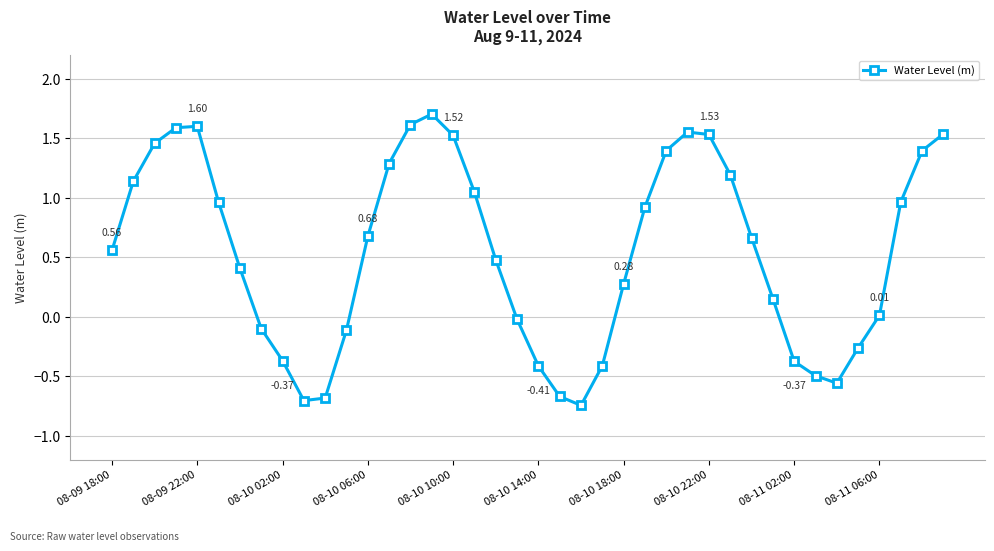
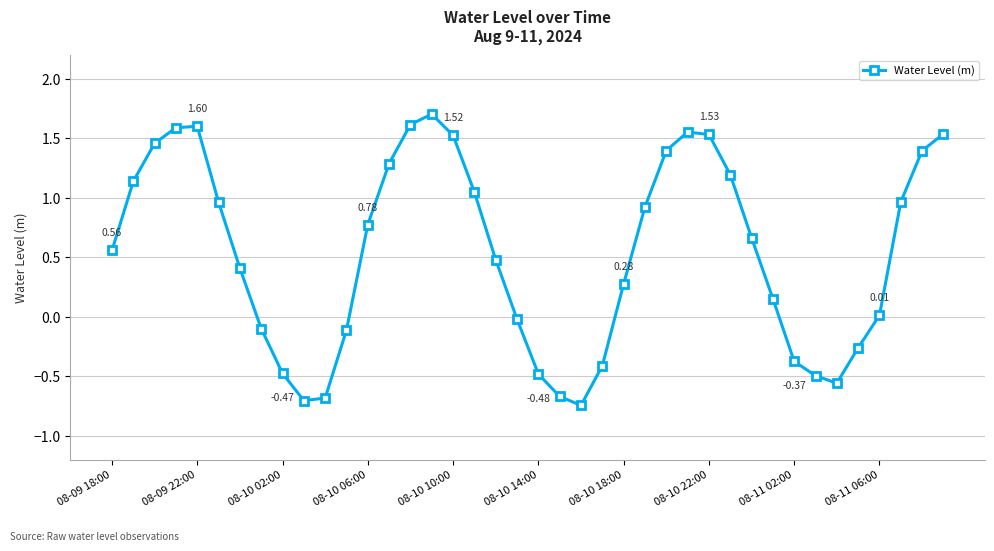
08-10 02:00: -0.37 -> -0.47
08-10 06:00: 0.68 -> 0.78
08-10 14:00: -0.41 -> -0.48
